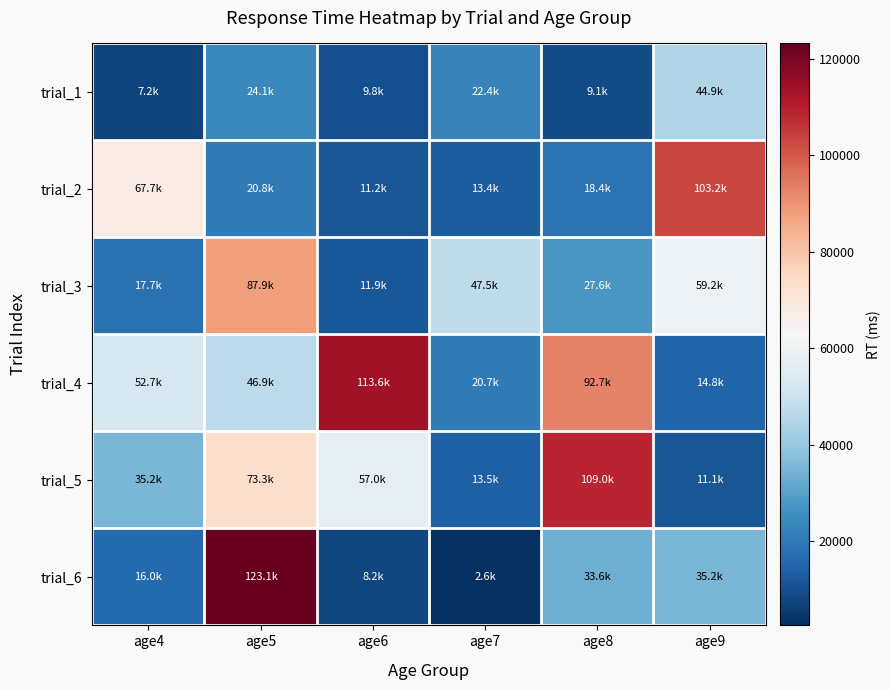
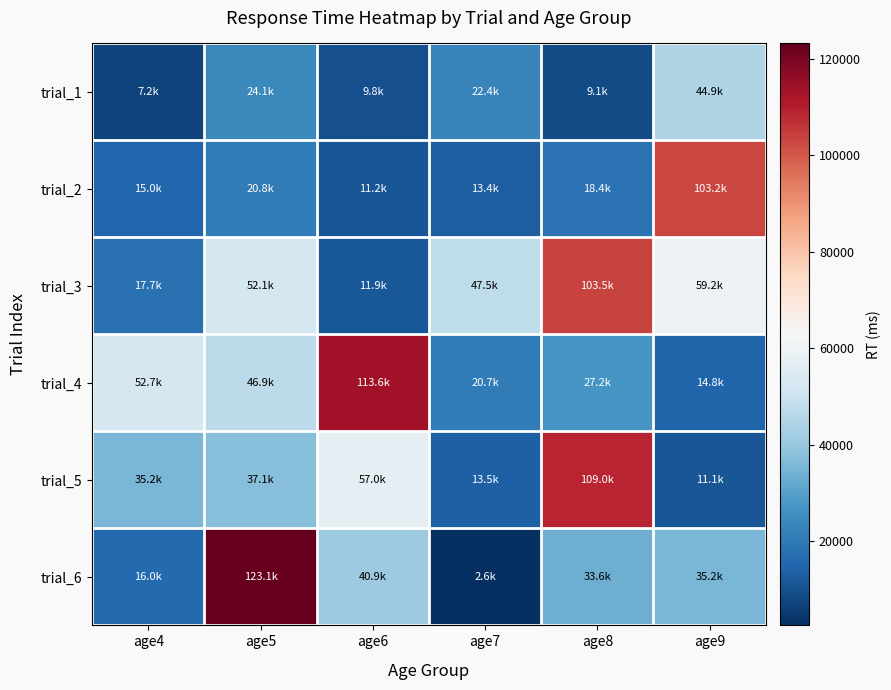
trial_2, age4: 67.7k -> 15.0k
trial_3, age5: 87.9k -> 52.1k
trial_3, age8: 27.6k -> 103.5k
trial_4, age8: 92.7k -> 27.2k
trial_5, age5: 73.3k -> 37.1k
trial_6, age6: 8.2k -> 40.9k
